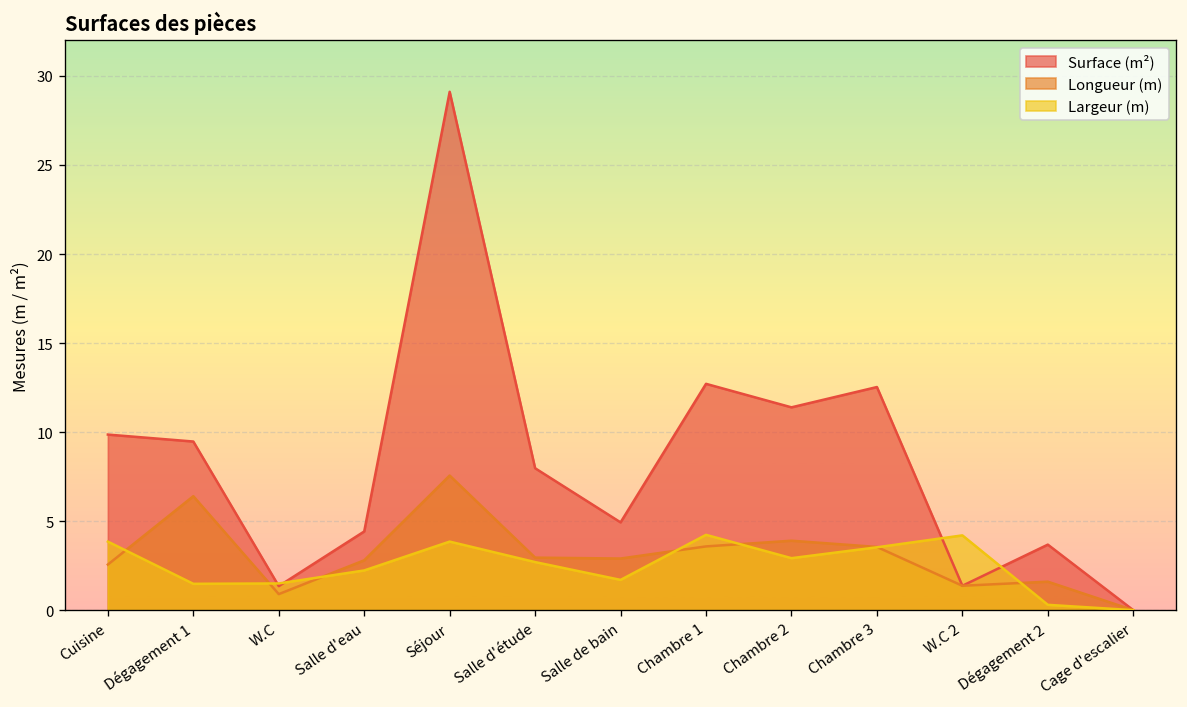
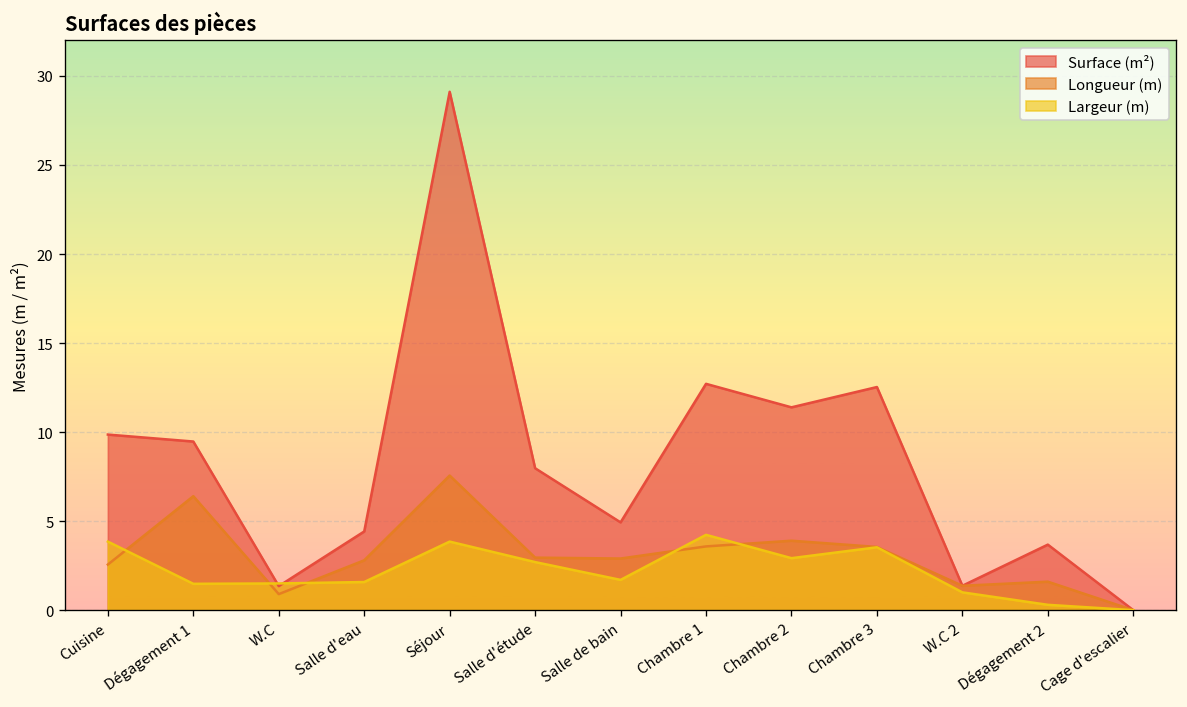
Largeur (m), Salle d'eau: 2.2 -> 1.6
Largeur (m), W.C 2: 4.2 -> 1.0
